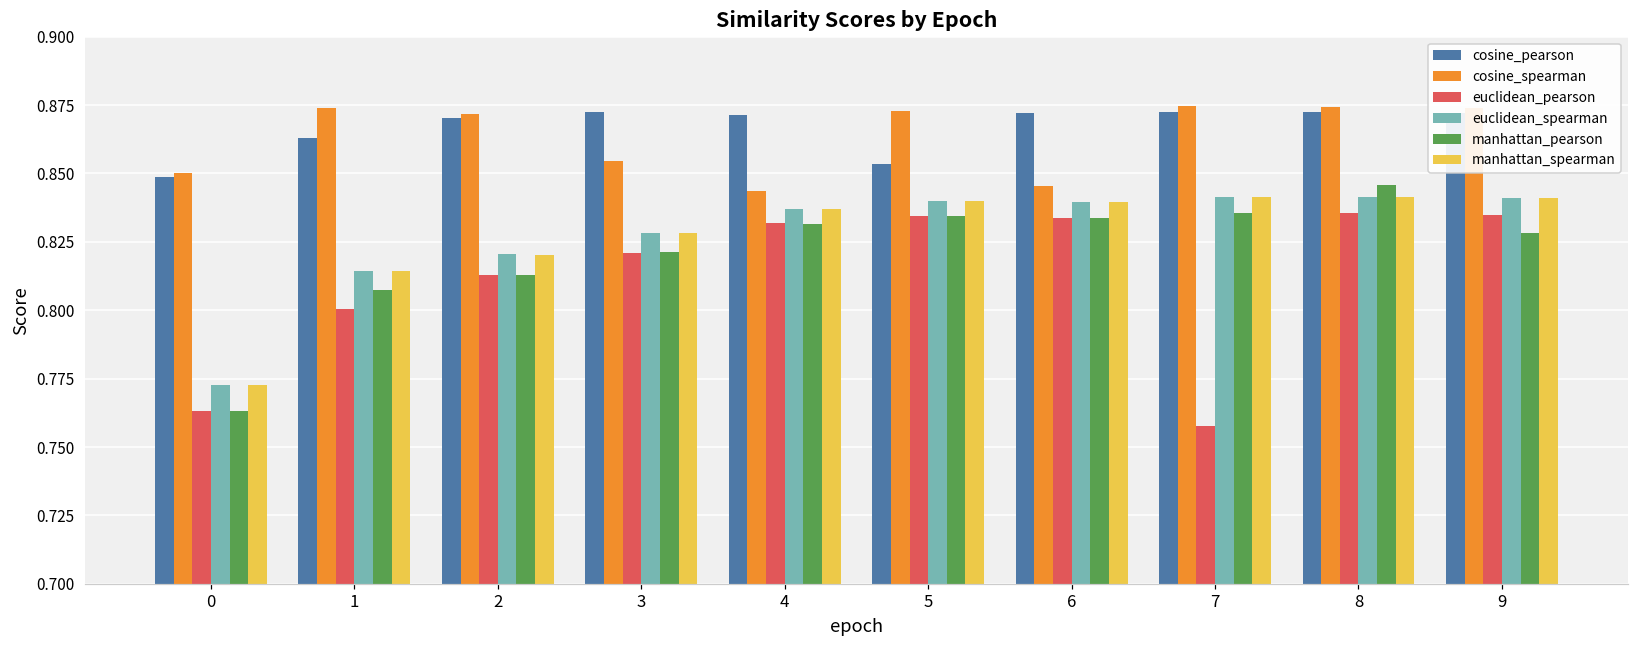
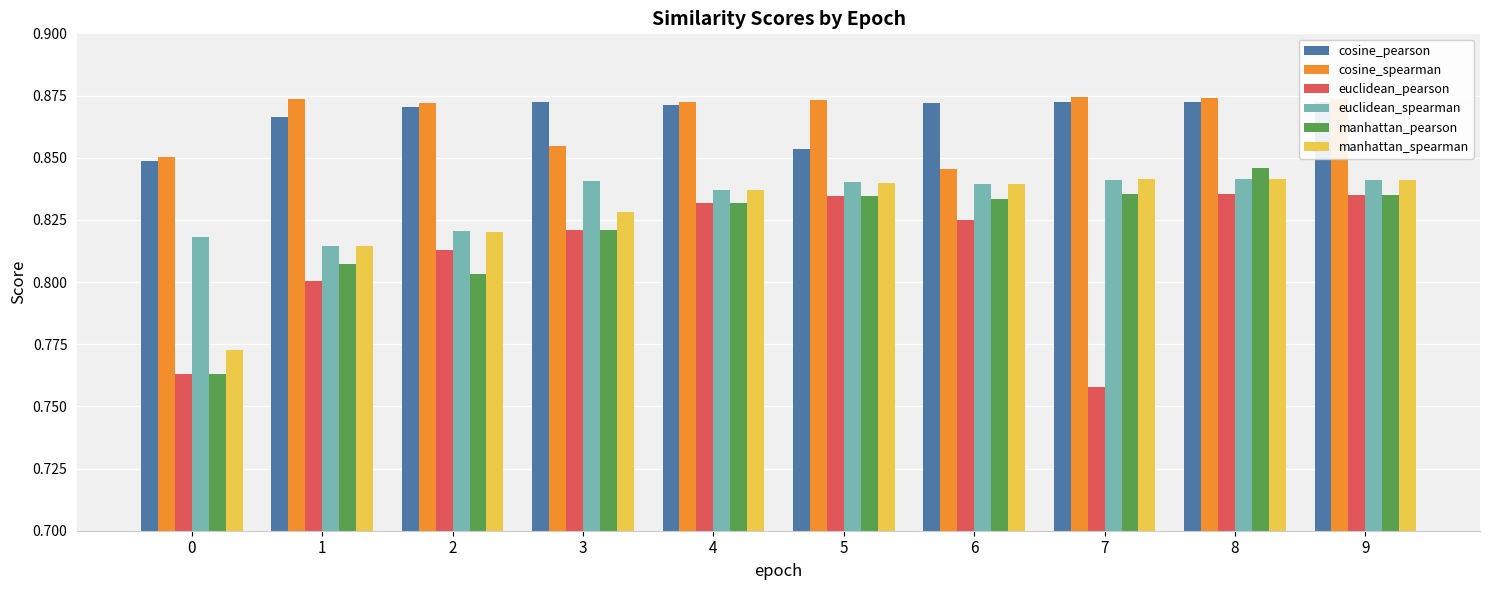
euclidean_spearman, 0: 0.773 -> 0.818
cosine_pearson, 1: 0.863 -> 0.866
manhattan_pearson, 2: 0.813 -> 0.803
euclidean_spearman, 3: 0.828 -> 0.840
cosine_spearman, 4: 0.844 -> 0.872
euclidean_pearson, 6: 0.834 -> 0.825
manhattan_pearson, 9: 0.828 -> 0.835
